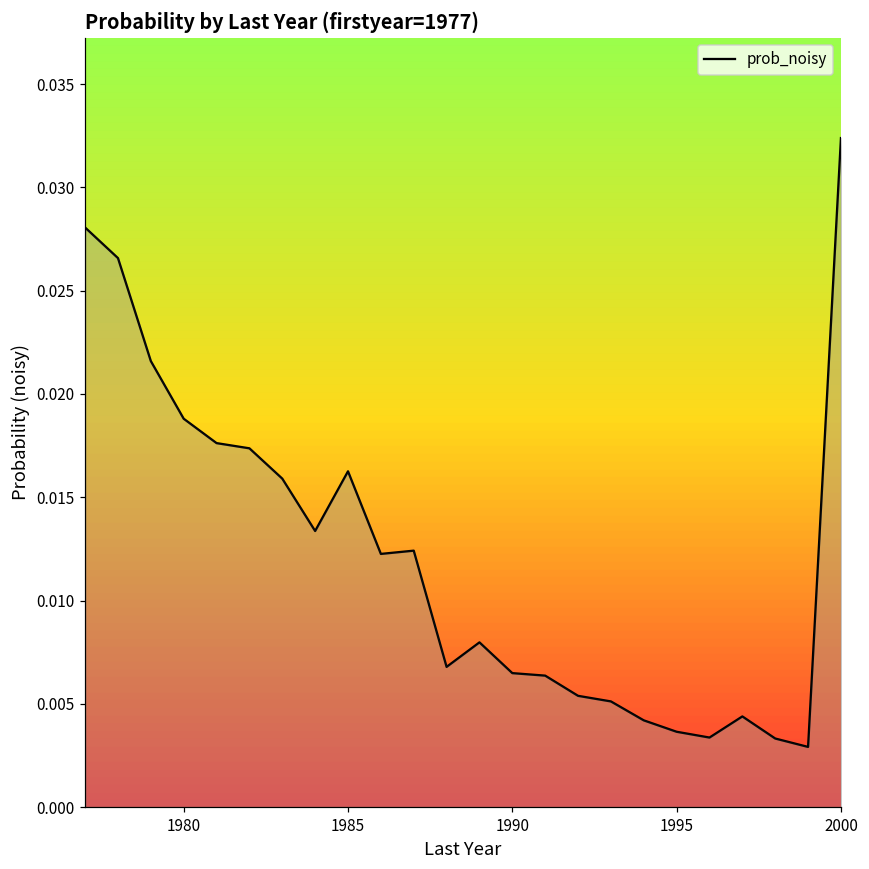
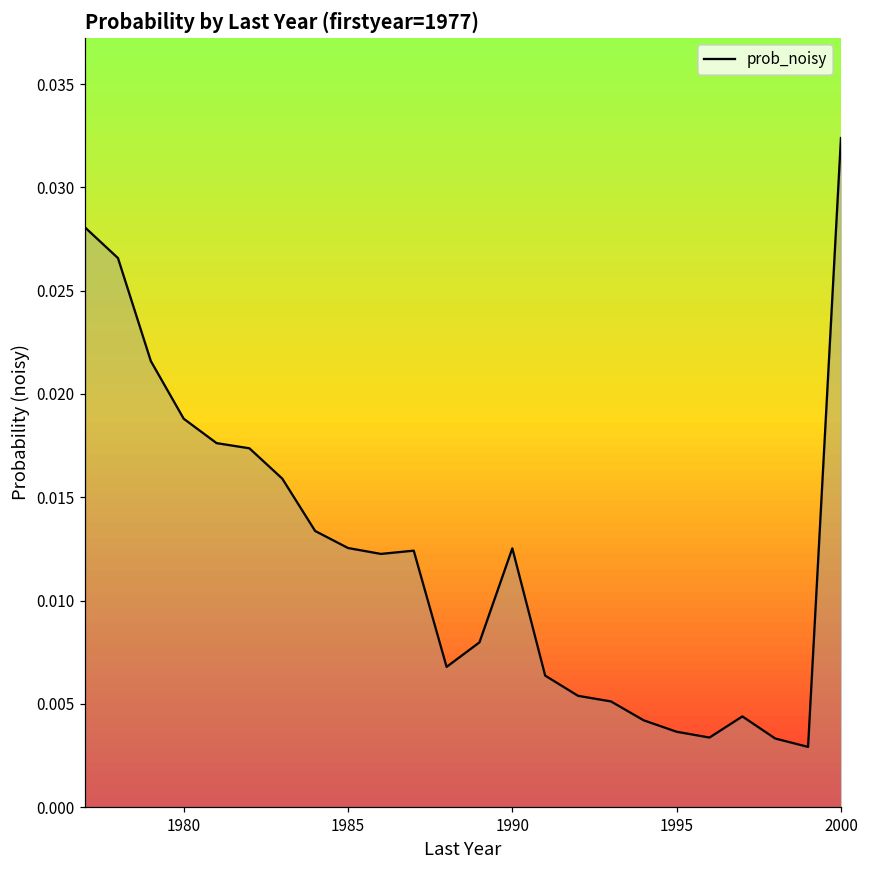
1985: 0.0163 -> 0.0125
1990: 0.0065 -> 0.0125
